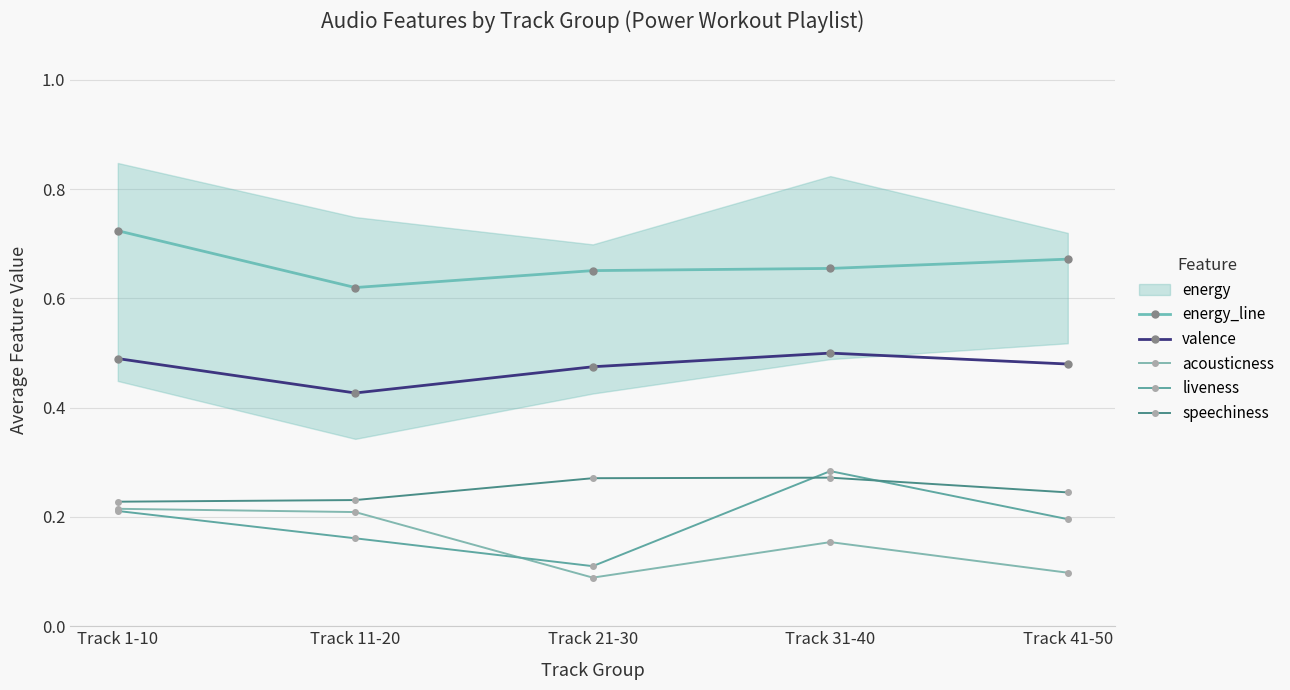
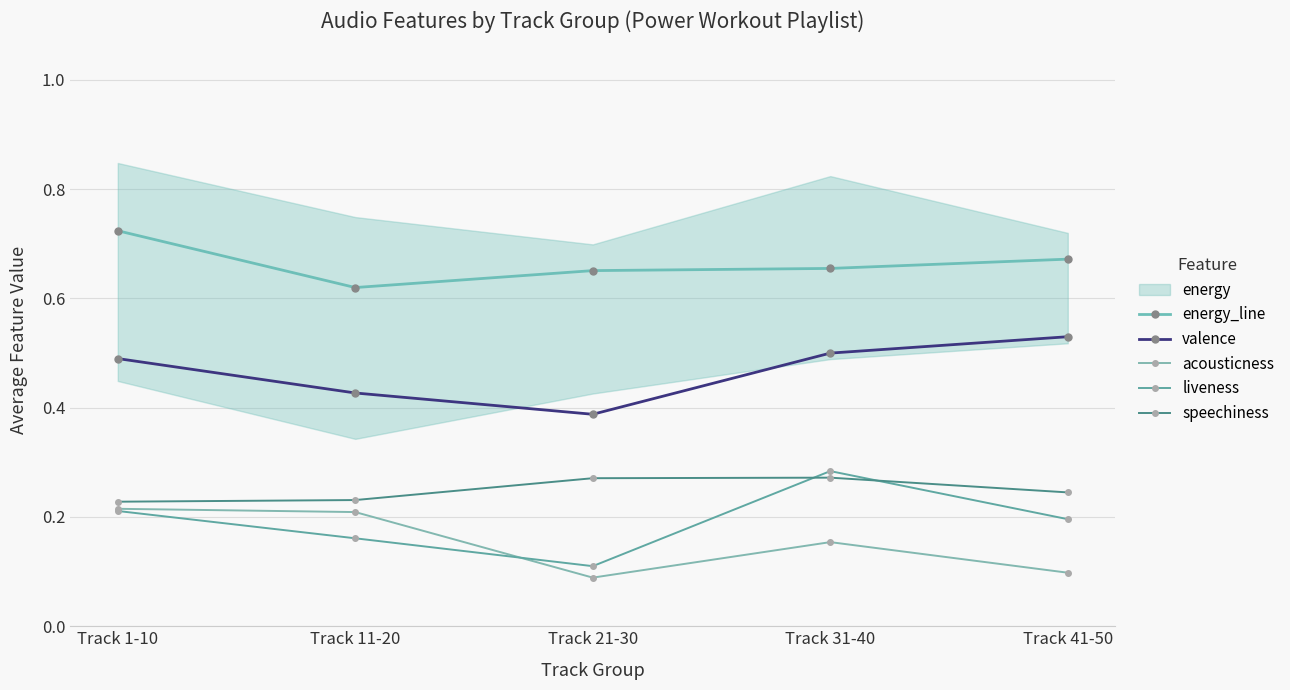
valence, Track 21-30: 0.48 -> 0.39
valence, Track 41-50: 0.48 -> 0.53
